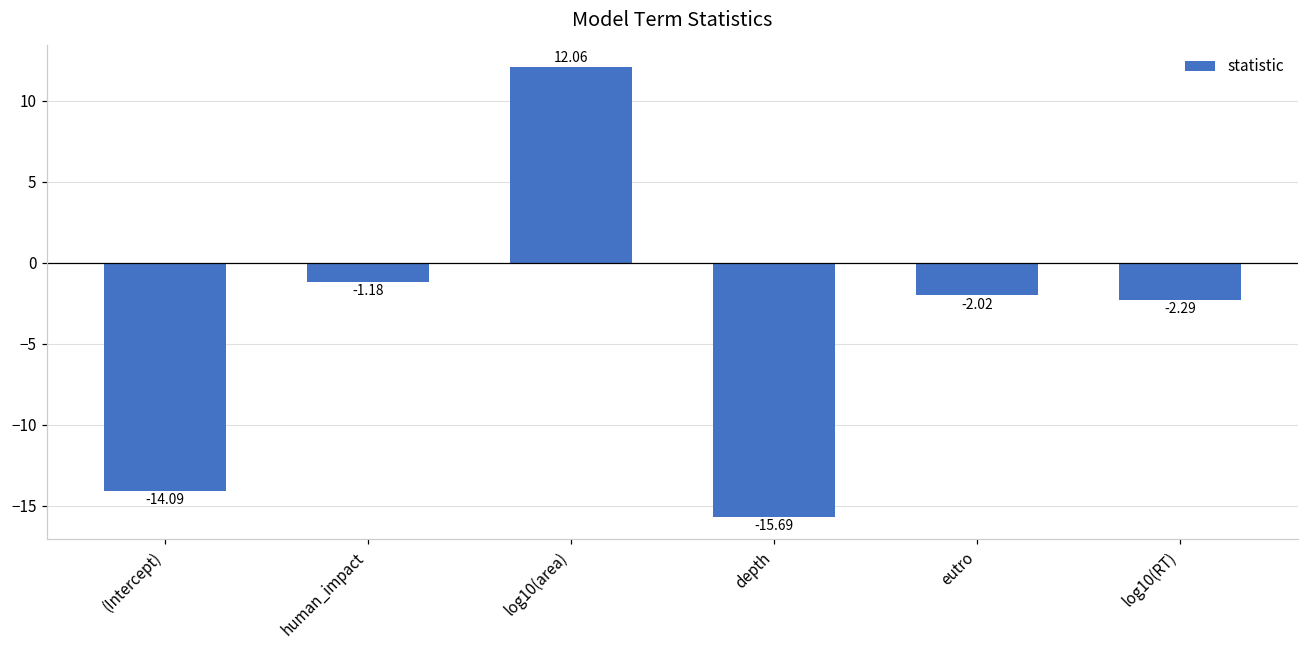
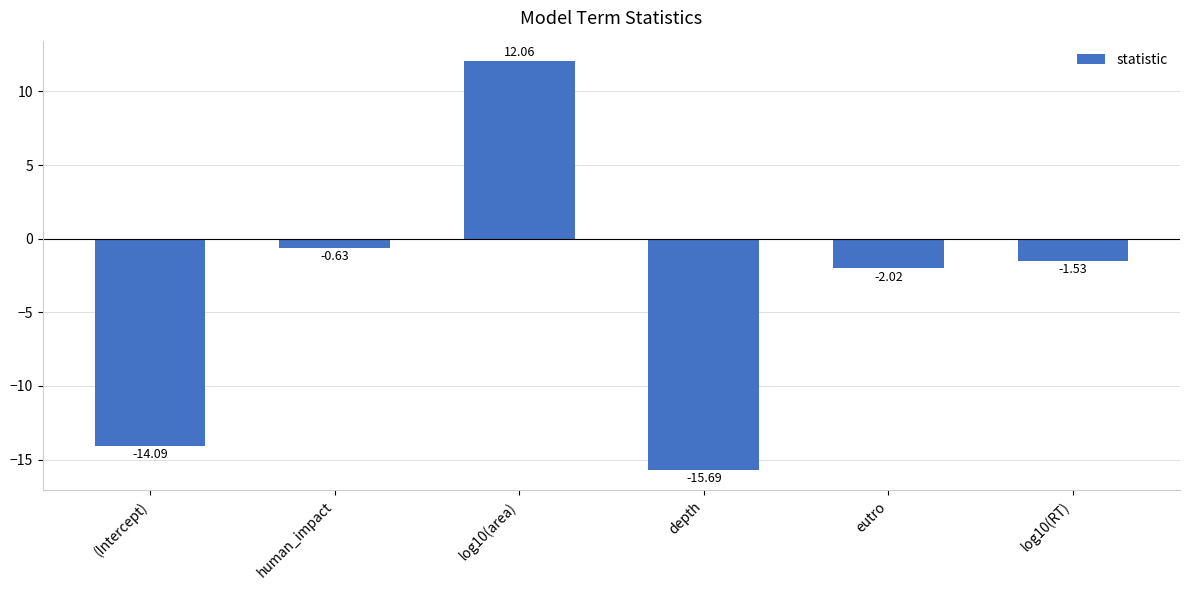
human_impact: -1.18 -> -0.63
log10(RT): -2.29 -> -1.53
